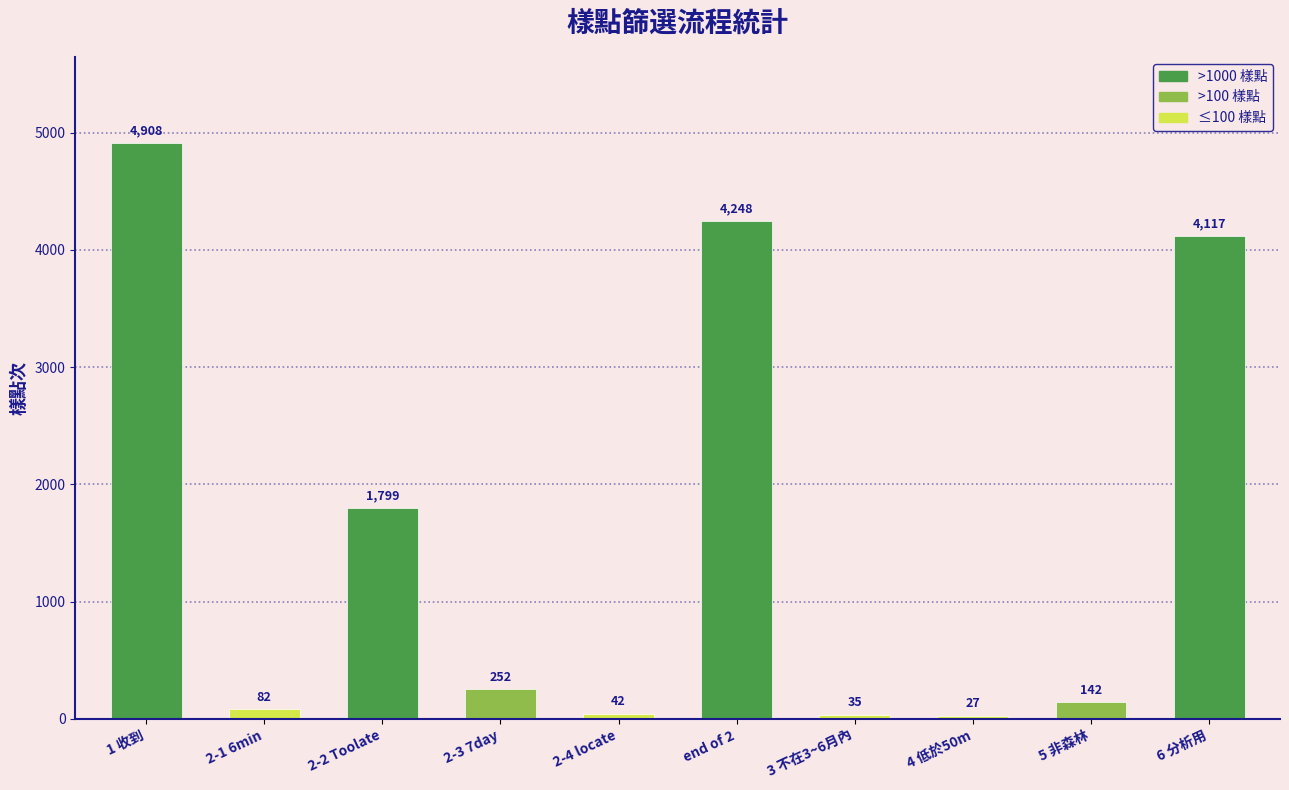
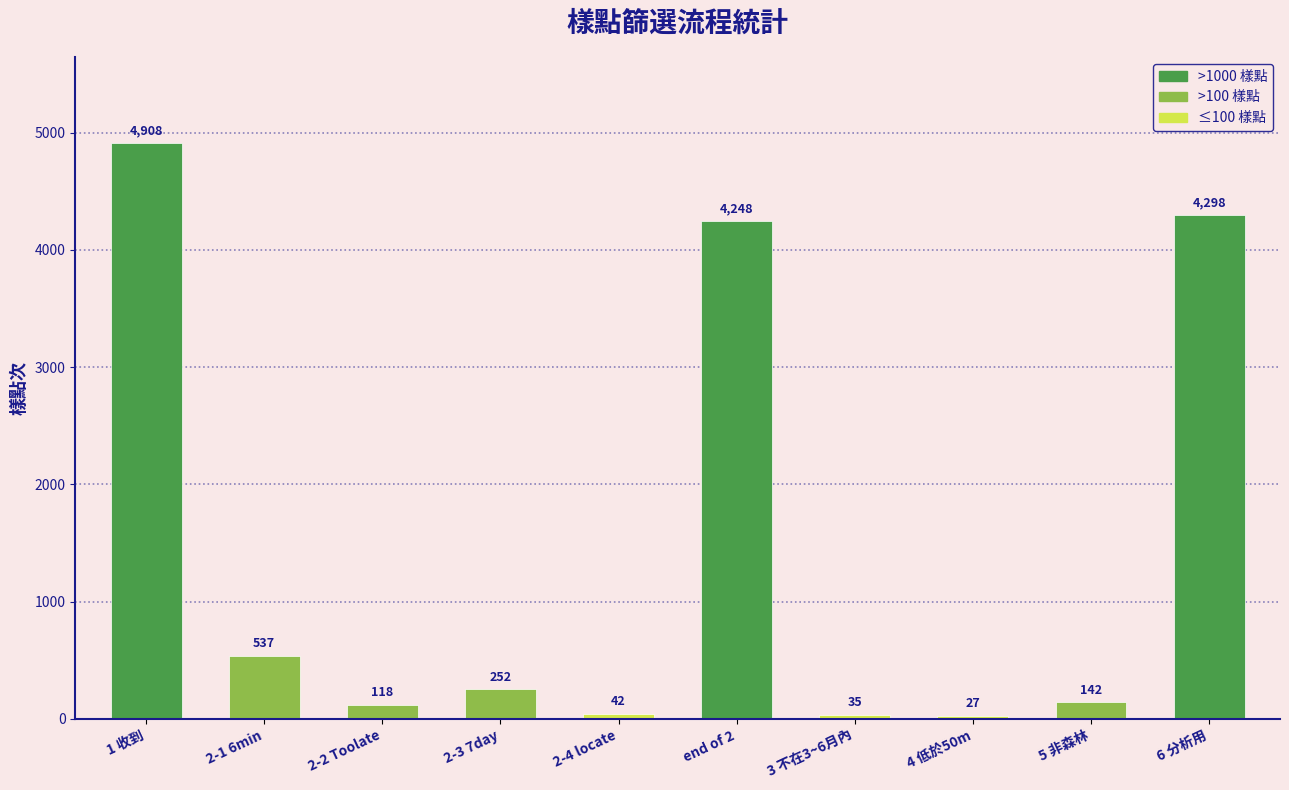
2-1 6min: 82 -> 537
2-2 Toolate: 1,799 -> 118
6 分析用: 4,117 -> 4,298
